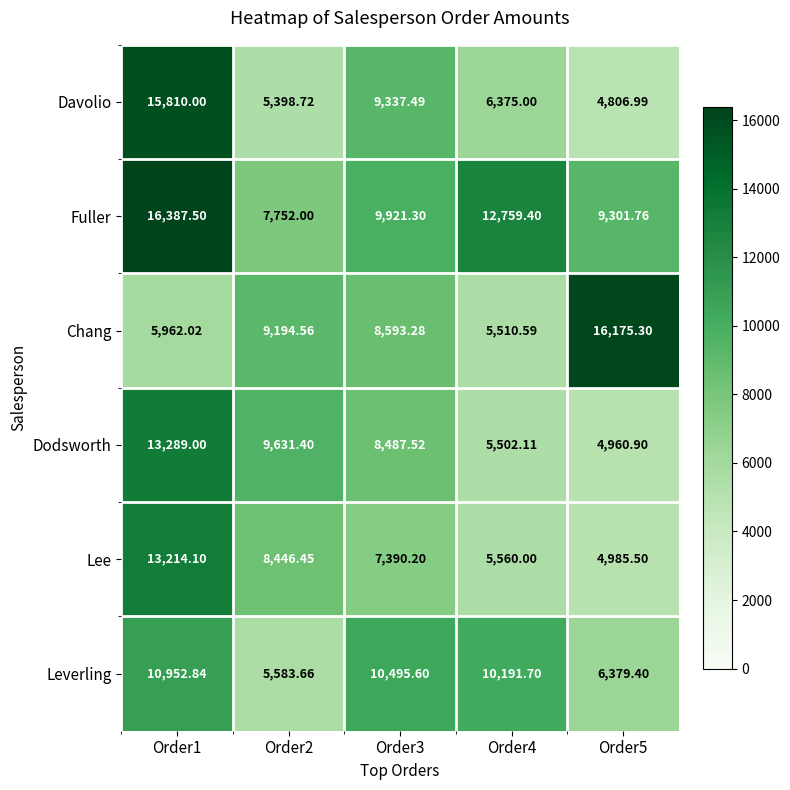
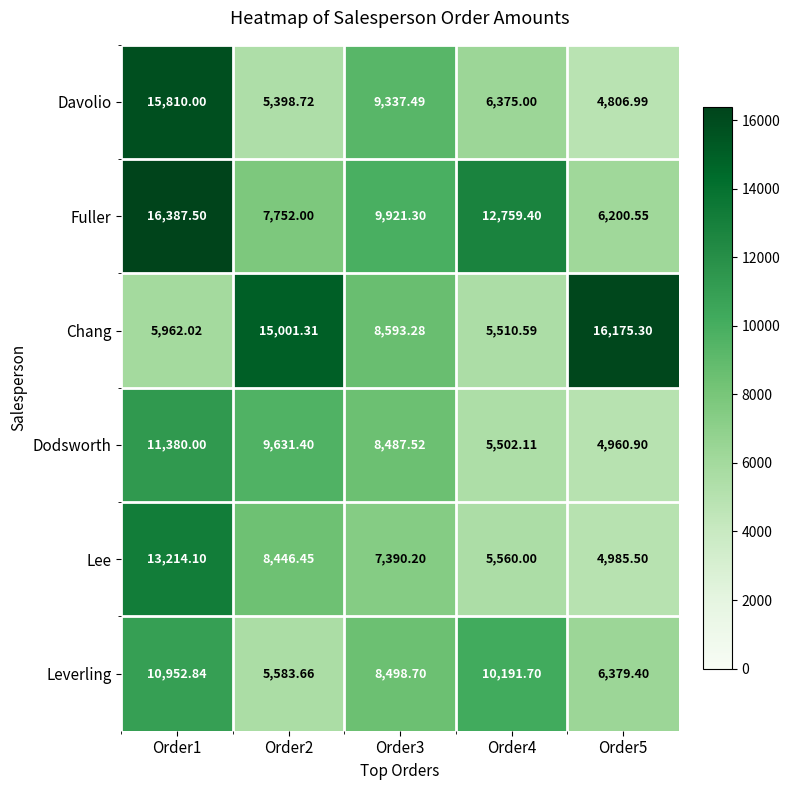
Fuller, Order5: 9,301.76 -> 6,200.55
Chang, Order2: 9,194.56 -> 15,001.31
Dodsworth, Order1: 13,289.00 -> 11,380.00
Leverling, Order3: 10,495.60 -> 8,498.70
